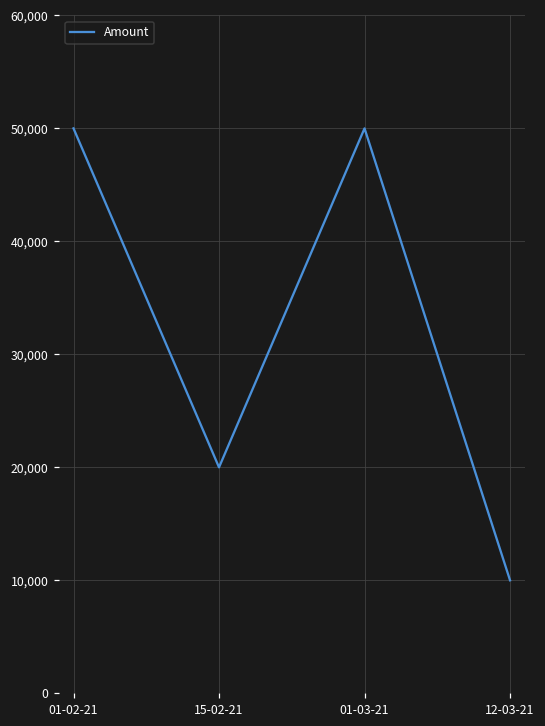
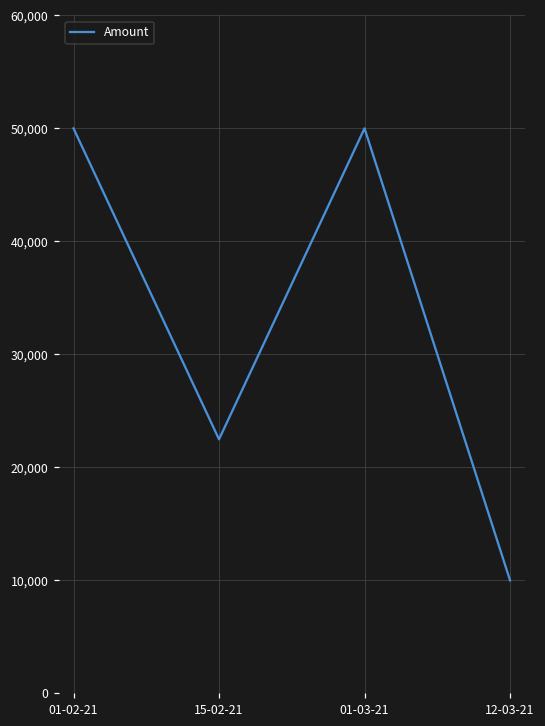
15-02-21: 20,000 -> 22,500
